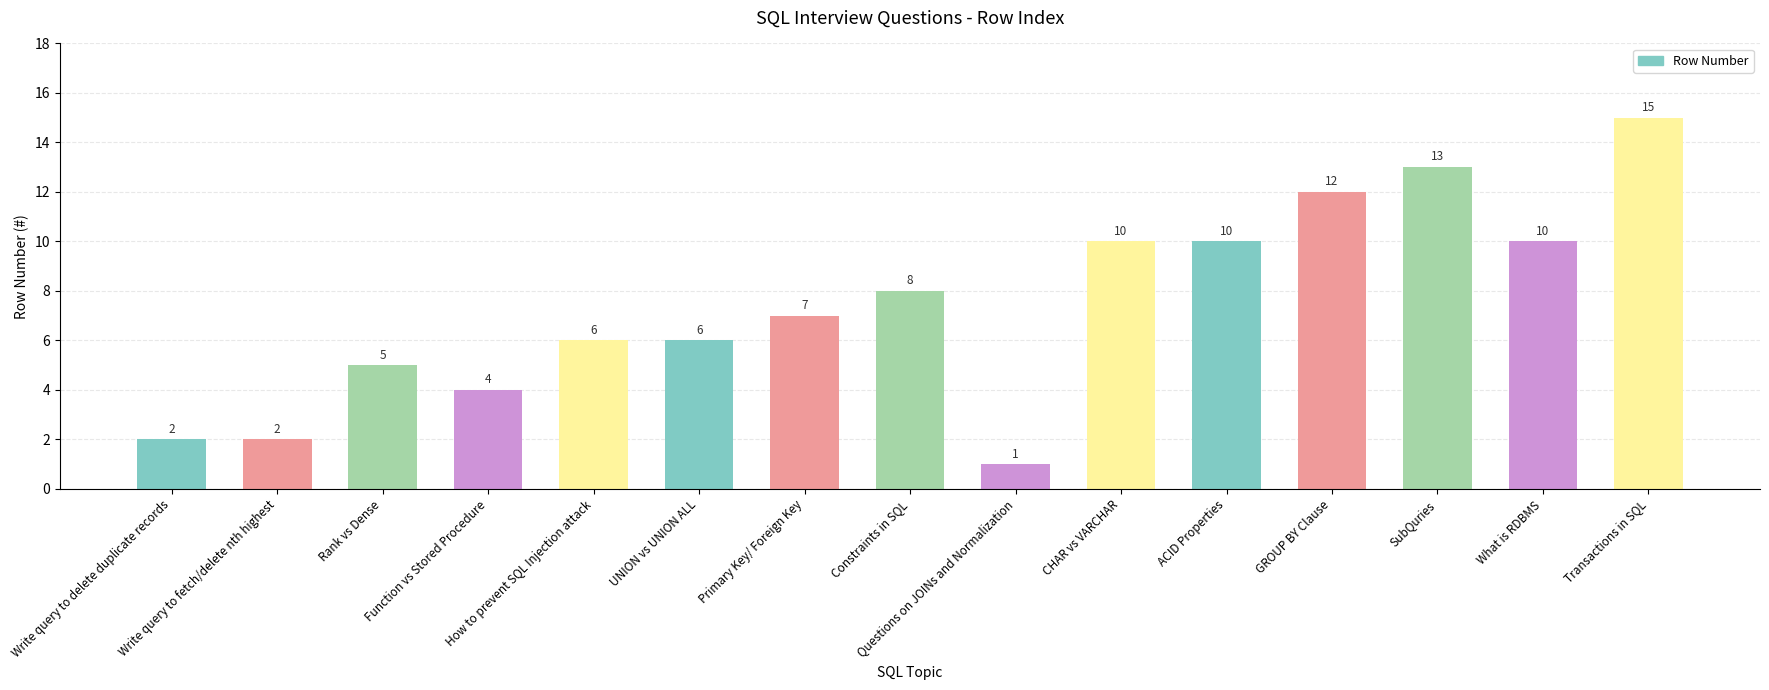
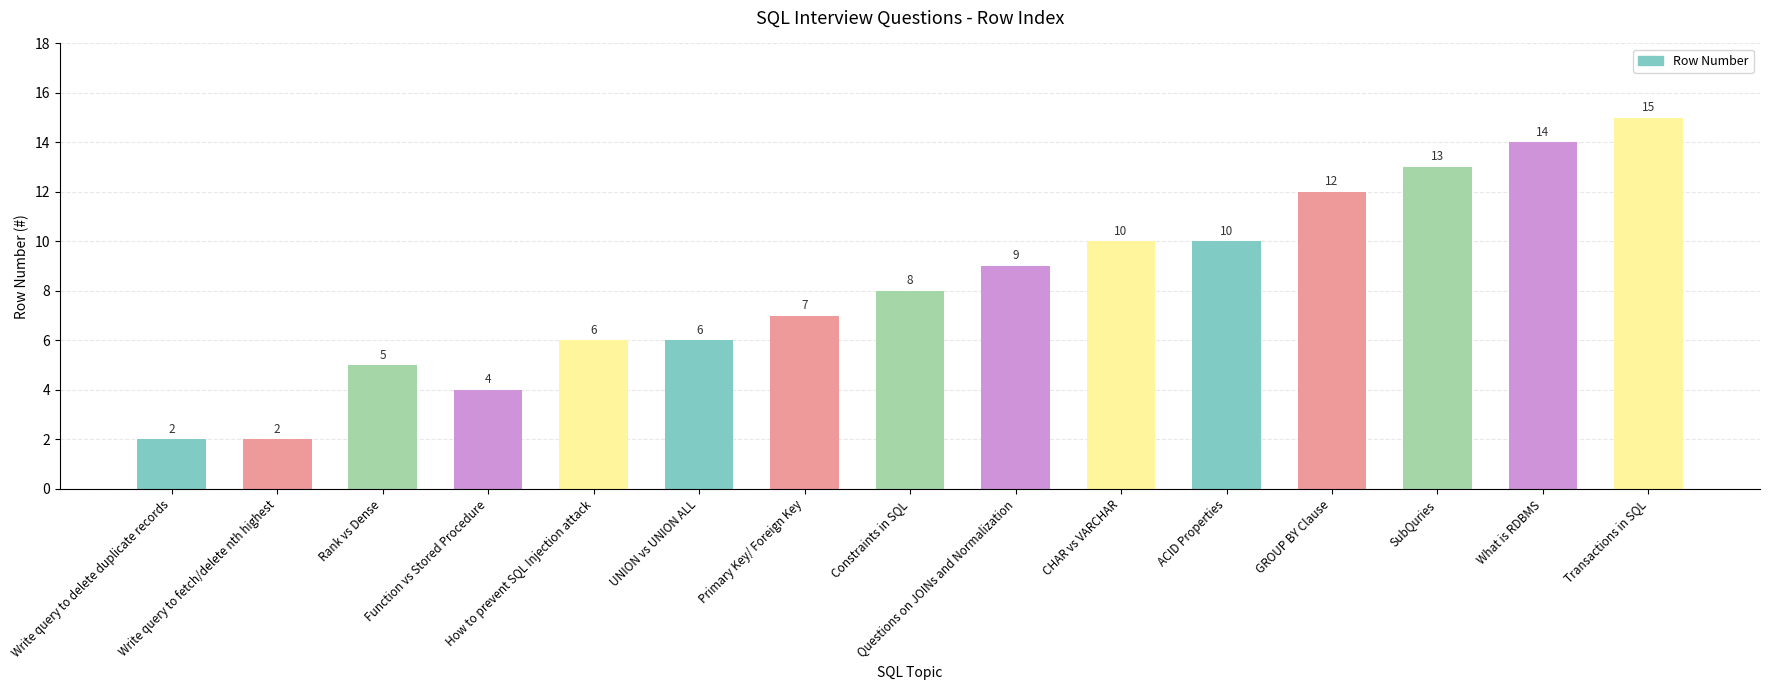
Questions on JOINs and Normalization: 1 -> 9
What is RDBMS: 10 -> 14
